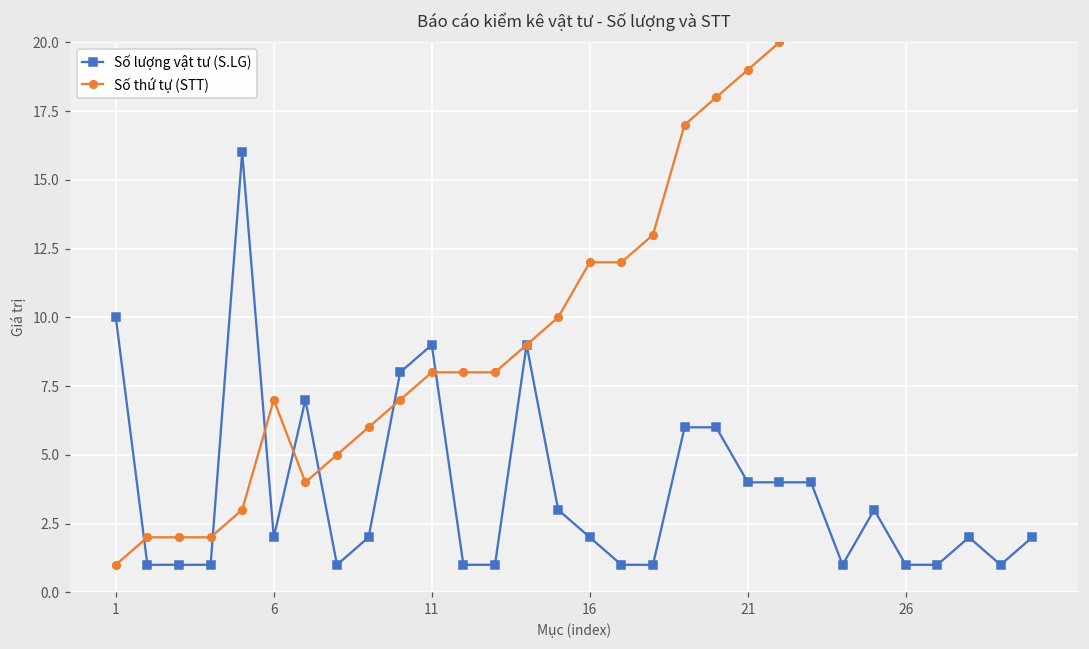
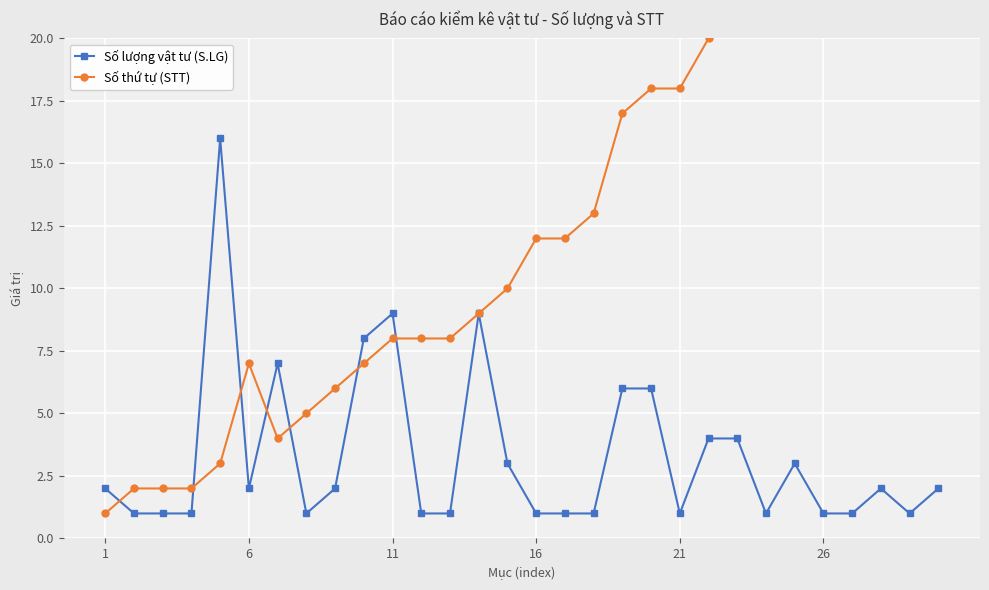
Số lượng vật tư (S.LG), 1: 10 -> 2
Số lượng vật tư (S.LG), 16: 2 -> 1
Số lượng vật tư (S.LG), 21: 4 -> 1
Số thứ tự (STT), 21: 19 -> 18
